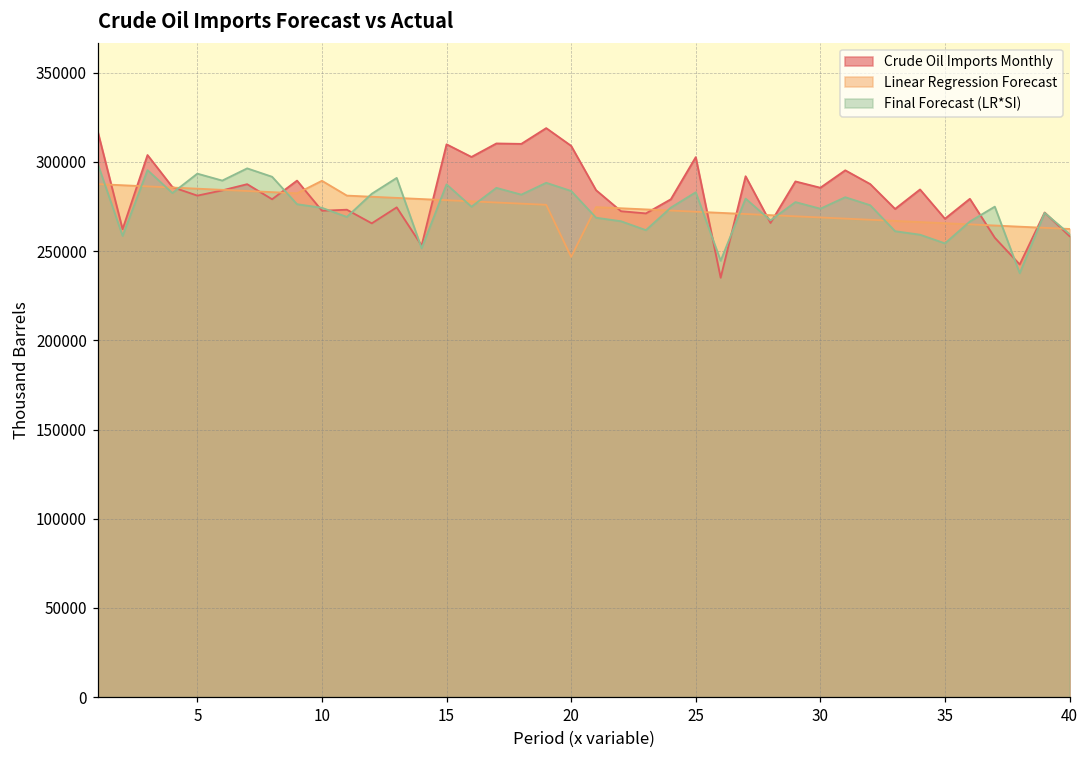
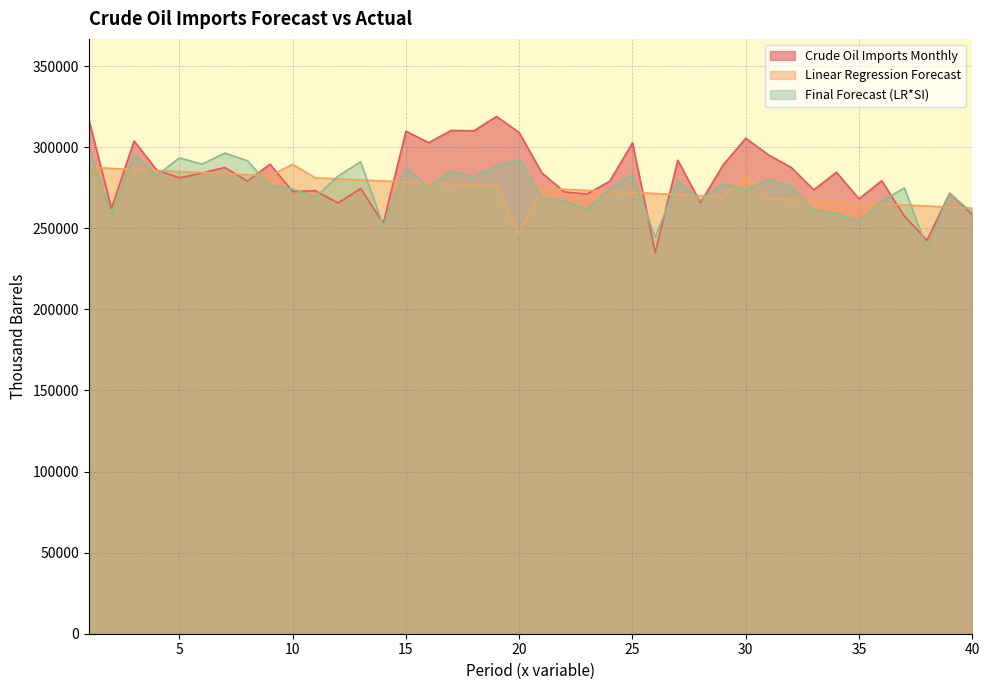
Final Forecast (LR*SI), 20: 284000 -> 293000
Crude Oil Imports Monthly, 30: 286000 -> 306000
Linear Regression Forecast, 30: 269000 -> 283000
